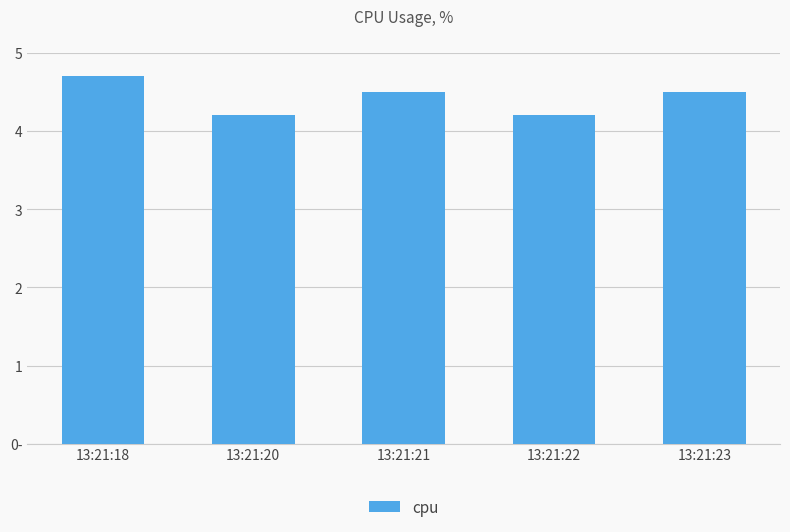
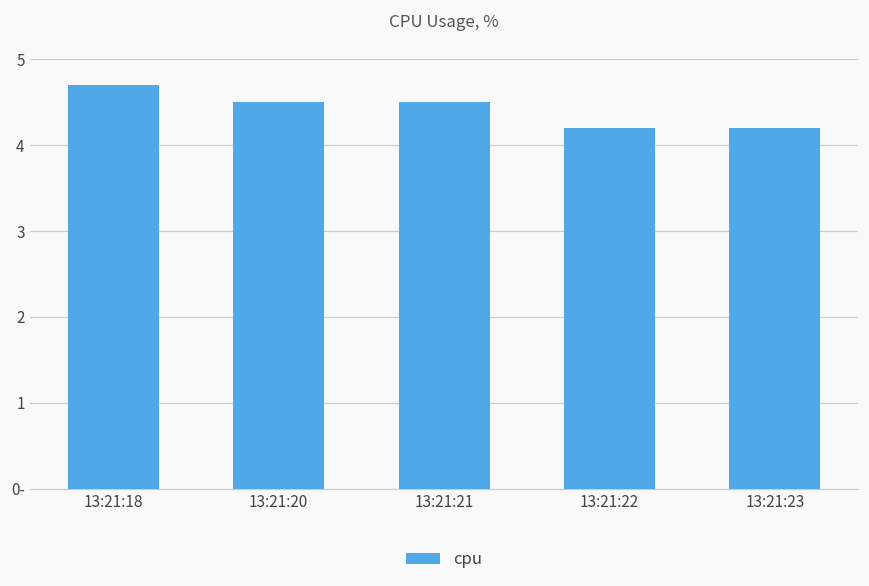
13:21:20: 4.2 -> 4.5
13:21:23: 4.5 -> 4.2
